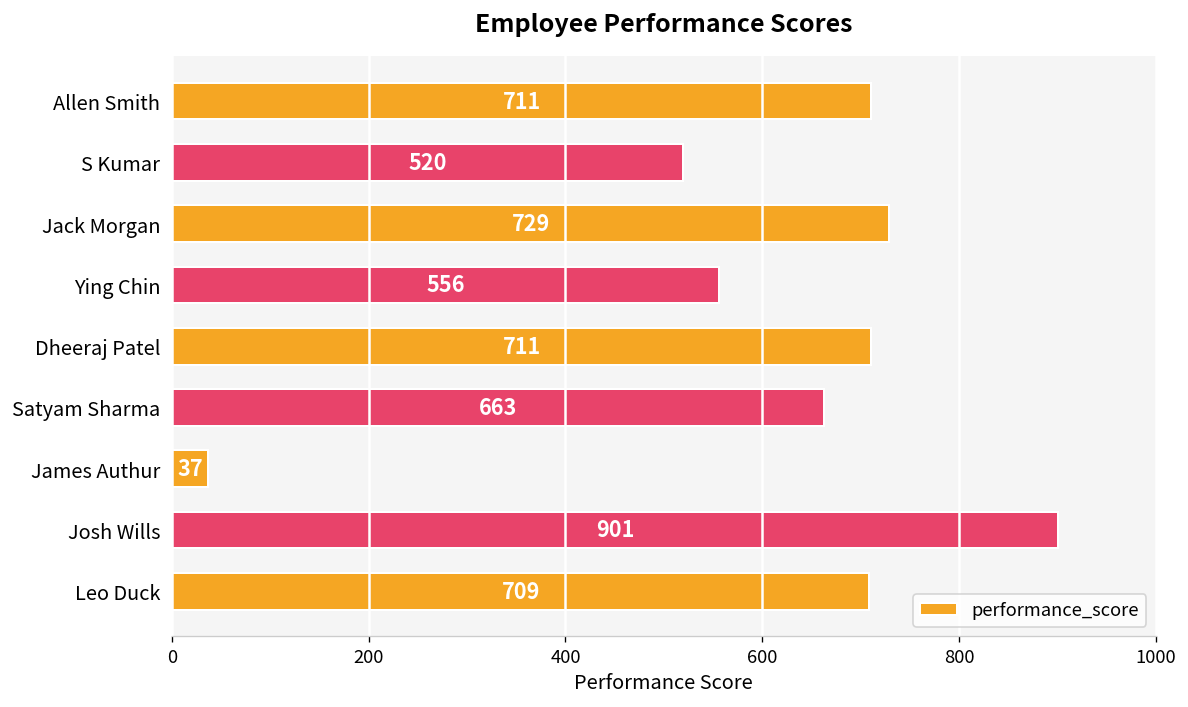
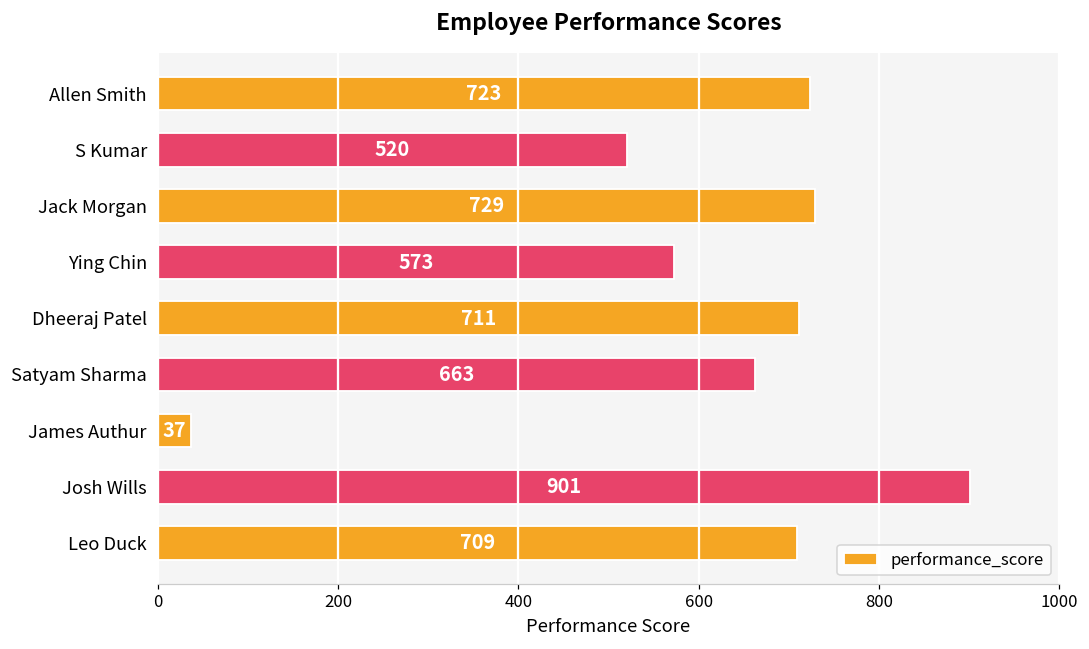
Allen Smith: 711 -> 723
Ying Chin: 556 -> 573
